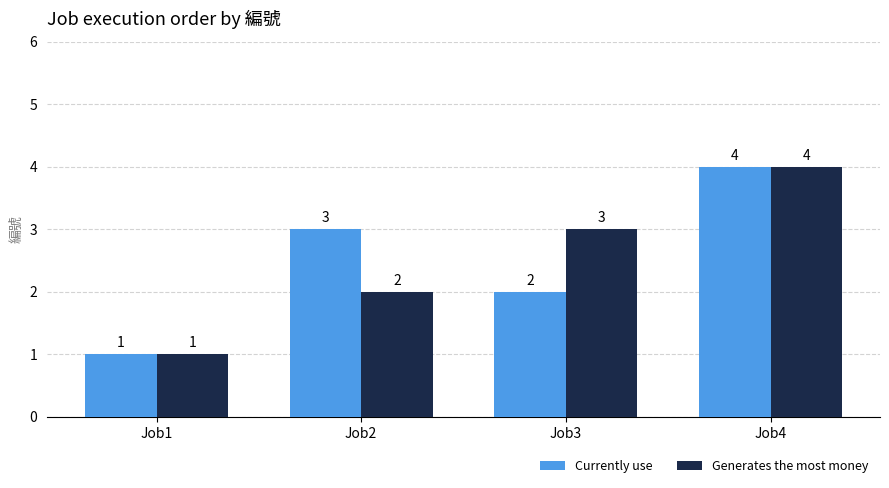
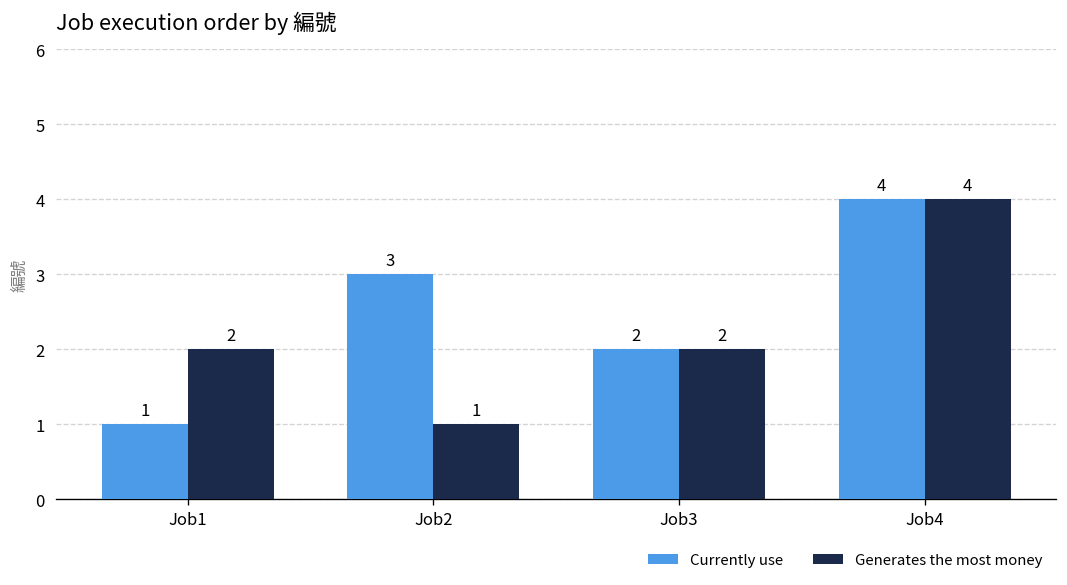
Generates the most money, Job1: 1 -> 2
Generates the most money, Job2: 2 -> 1
Generates the most money, Job3: 3 -> 2
